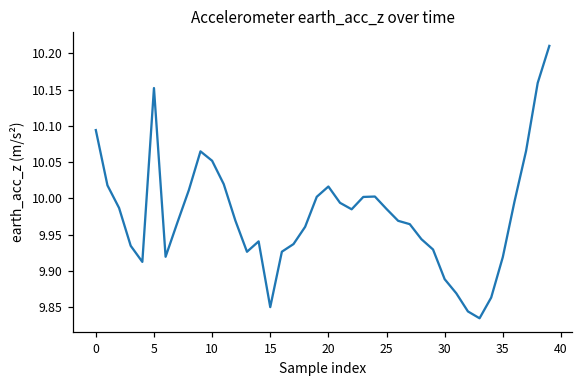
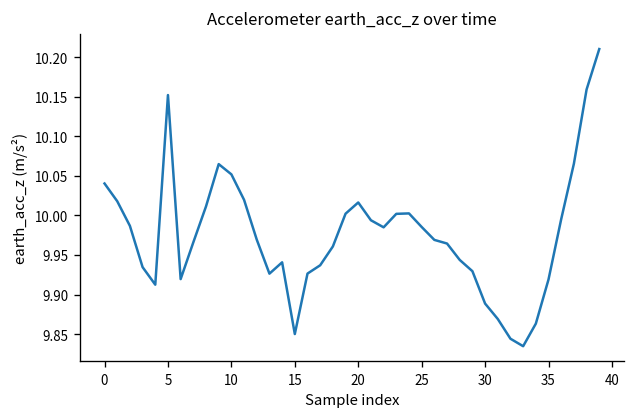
0: 10.09 -> 10.04
